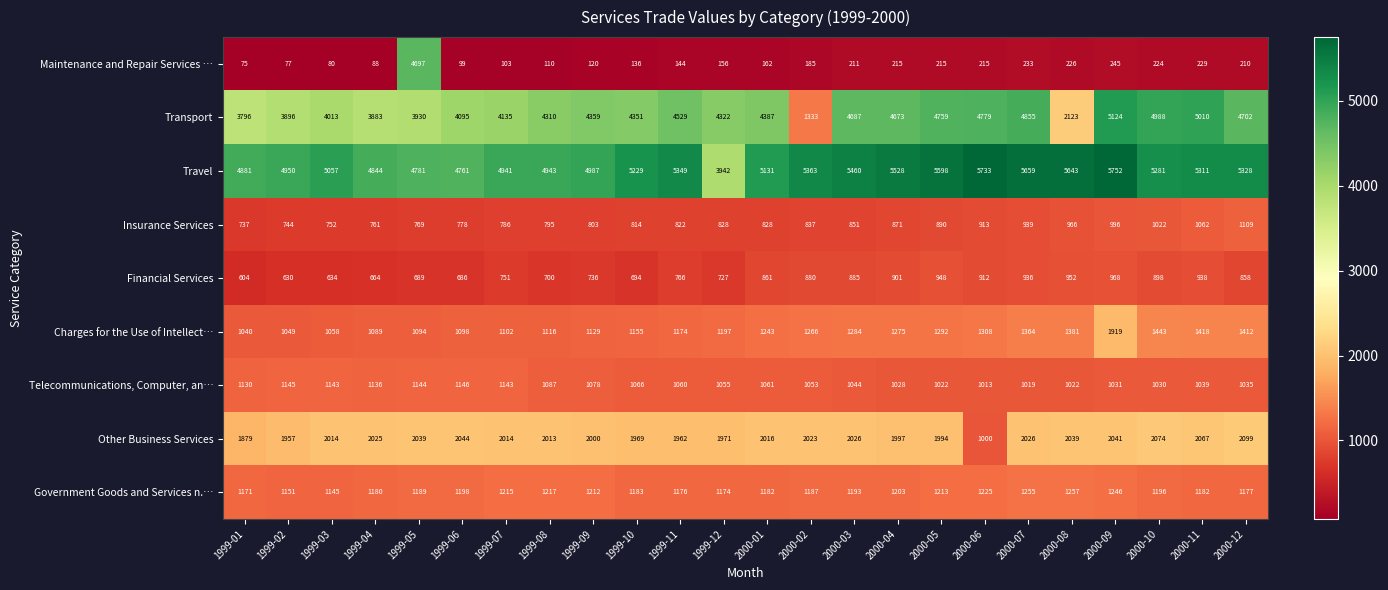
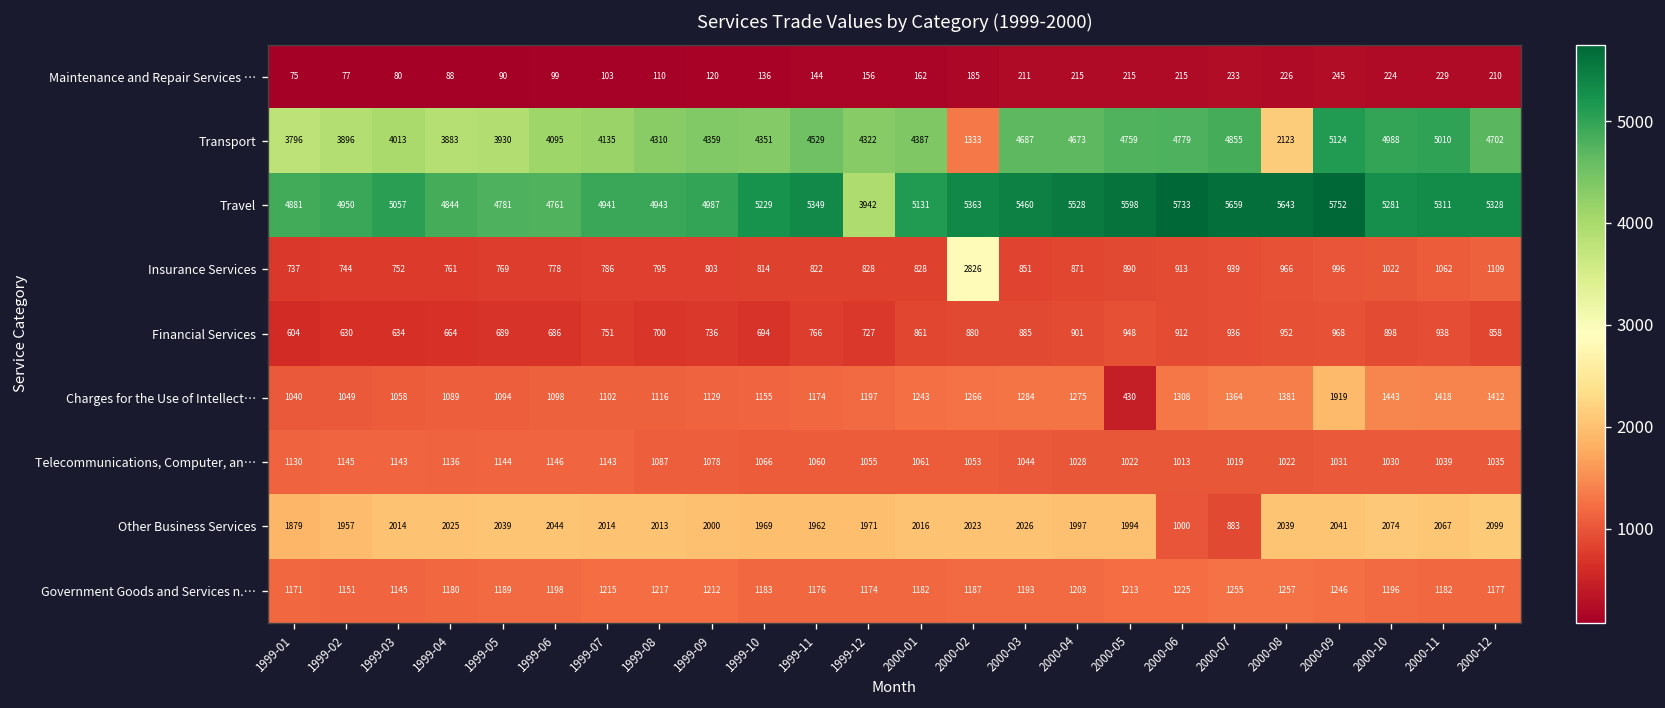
Maintenance and Repair Services …, 1999-05: 4697 -> 90
Insurance Services, 2000-02: 837 -> 2826
Charges for the Use of Intellect…, 2000-05: 1292 -> 430
Other Business Services, 2000-07: 2026 -> 883
